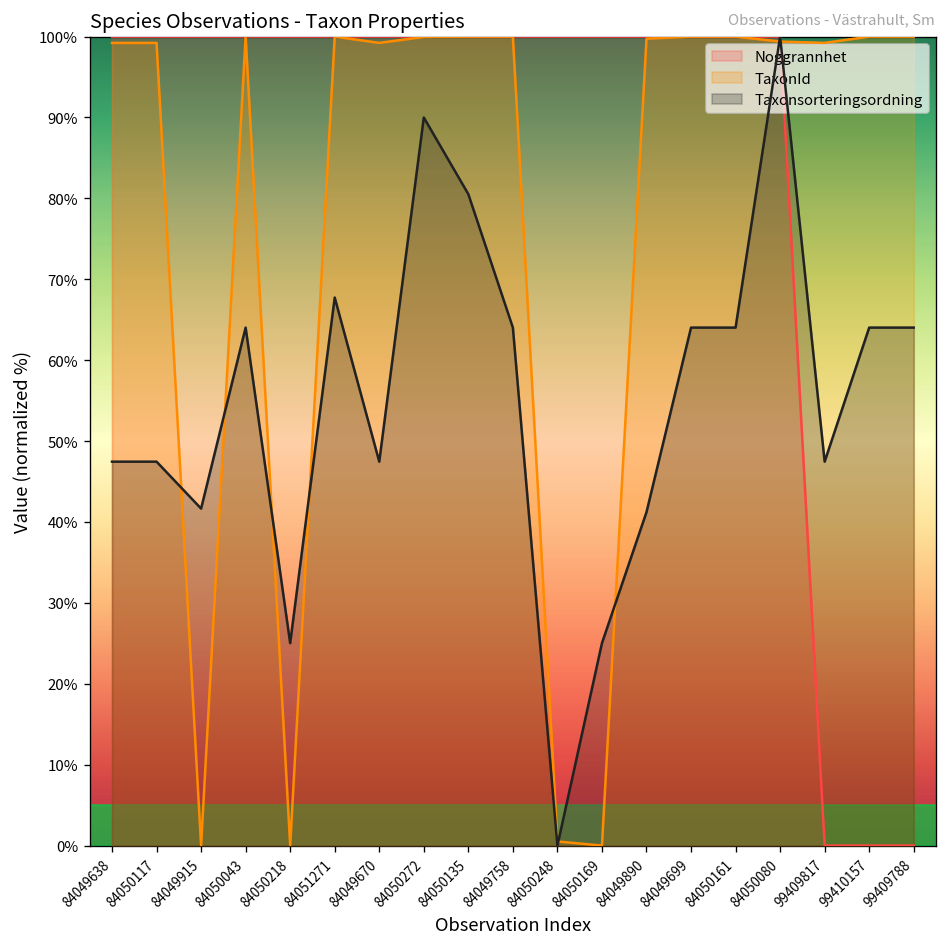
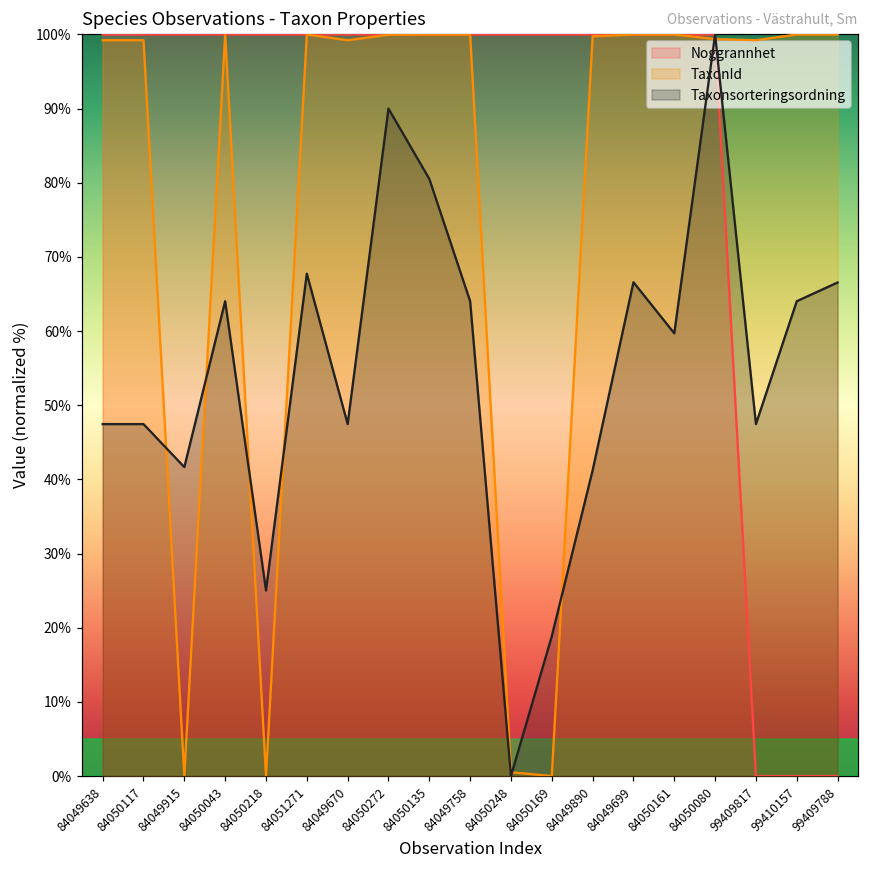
Taxonsorteringsordning, 84050169: 25% -> 19%
Taxonsorteringsordning, 84049699: 64% -> 67%
Taxonsorteringsordning, 84050161: 64% -> 60%
Taxonsorteringsordning, 99409788: 64% -> 67%
